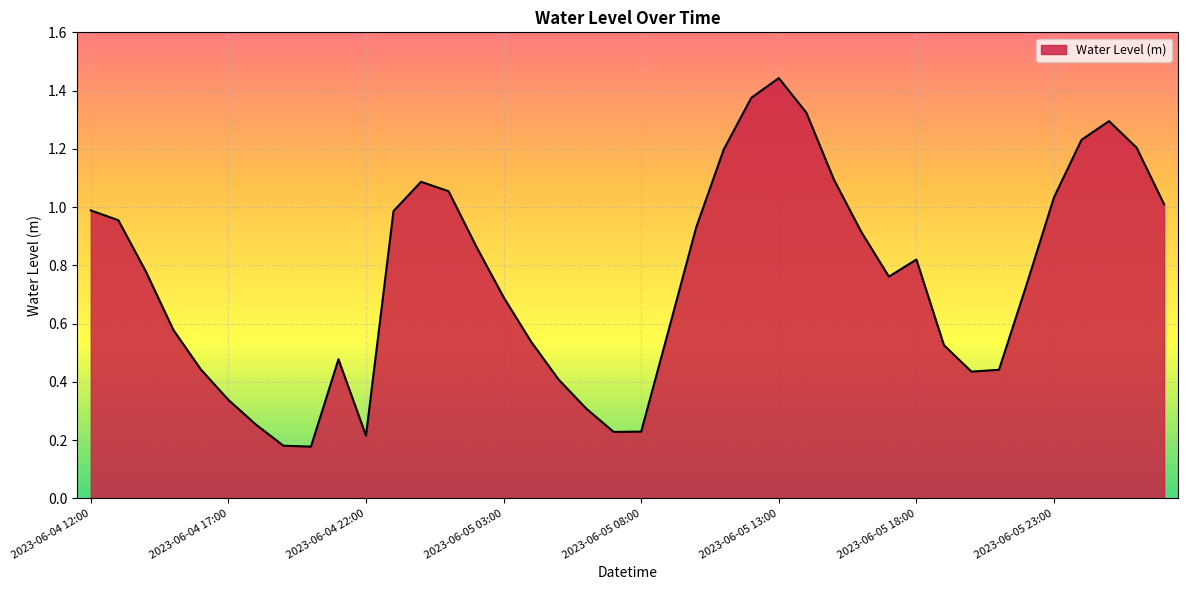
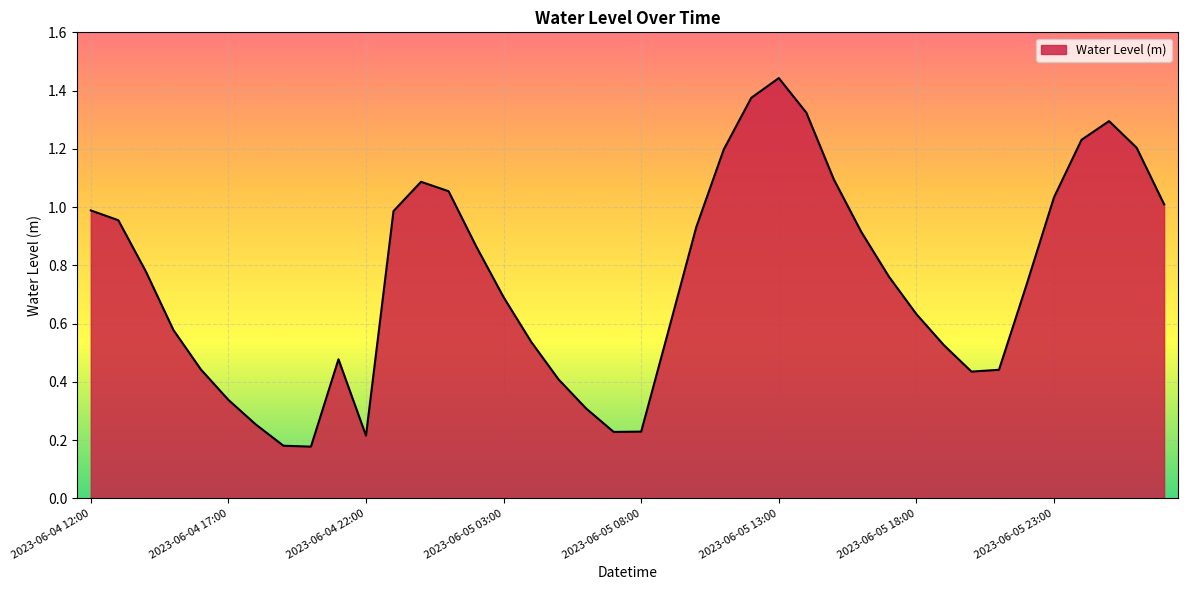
2023-06-05 18:00: 0.82 -> 0.63
